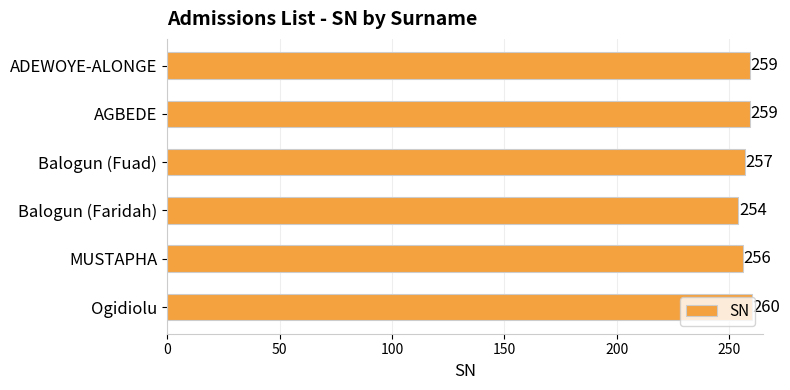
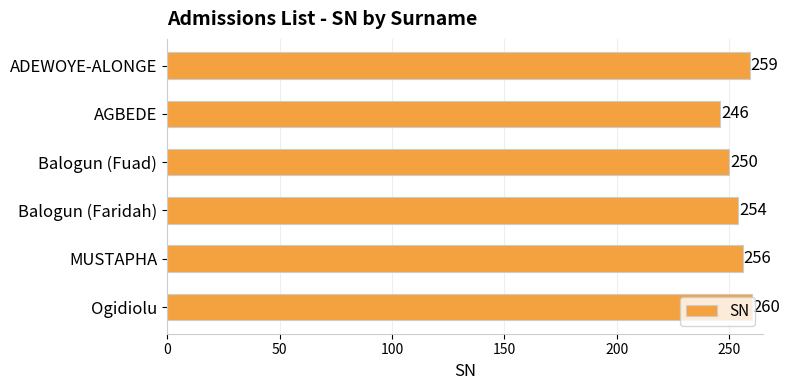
AGBEDE: 259 -> 246
Balogun (Fuad): 257 -> 250
